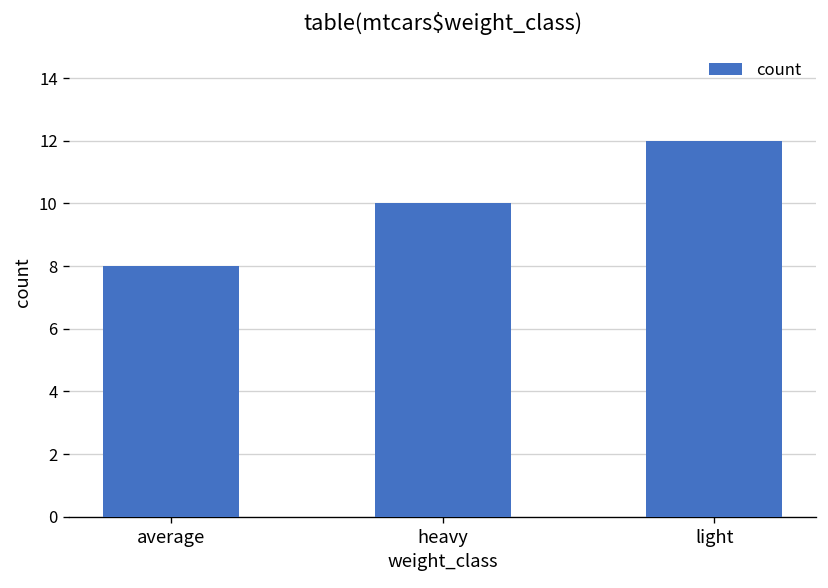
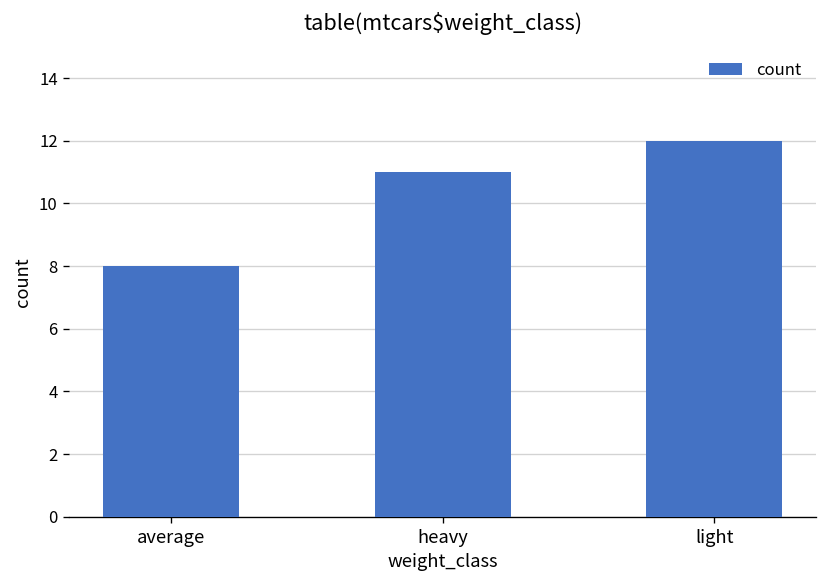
heavy: 10 -> 11
